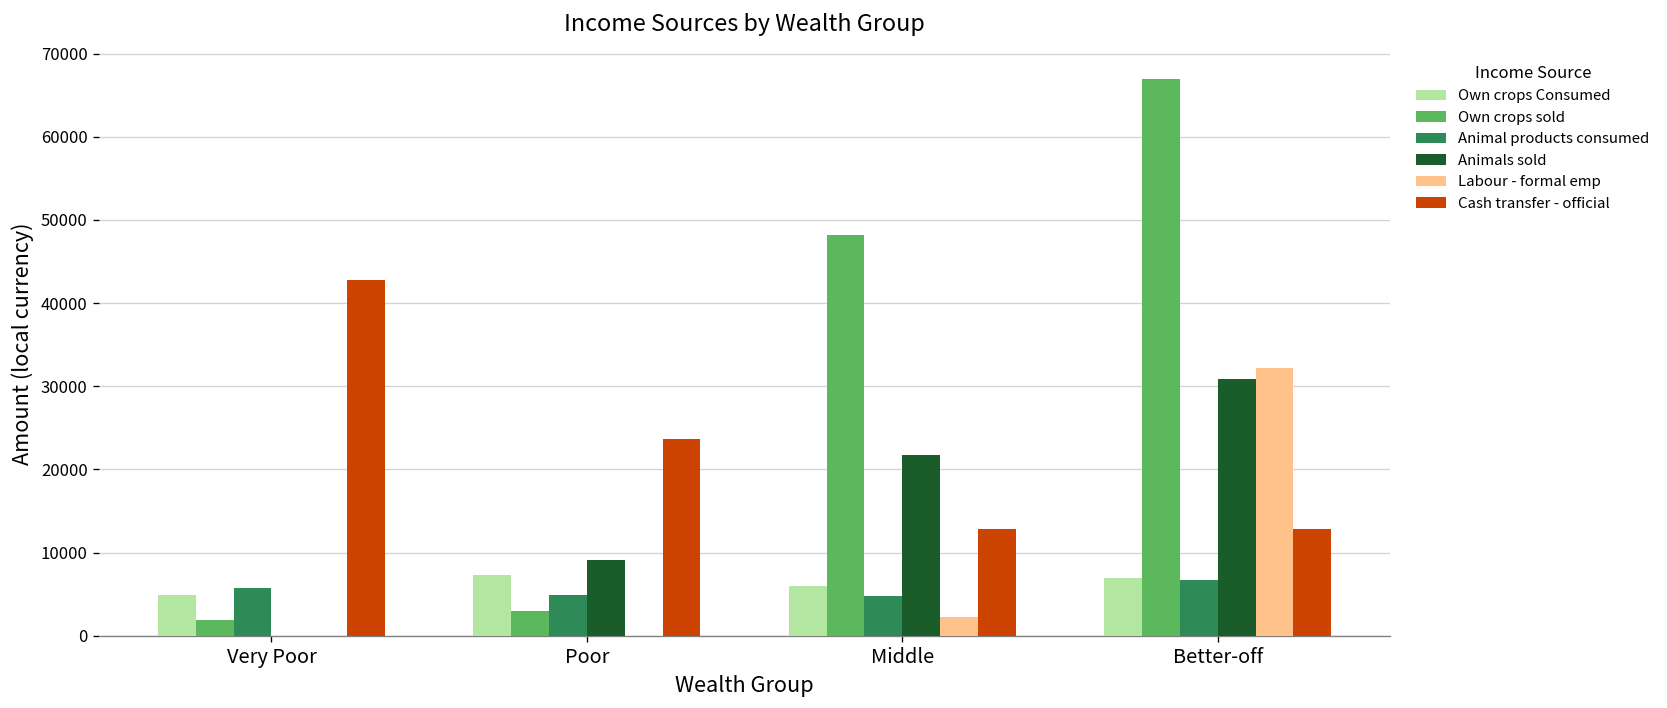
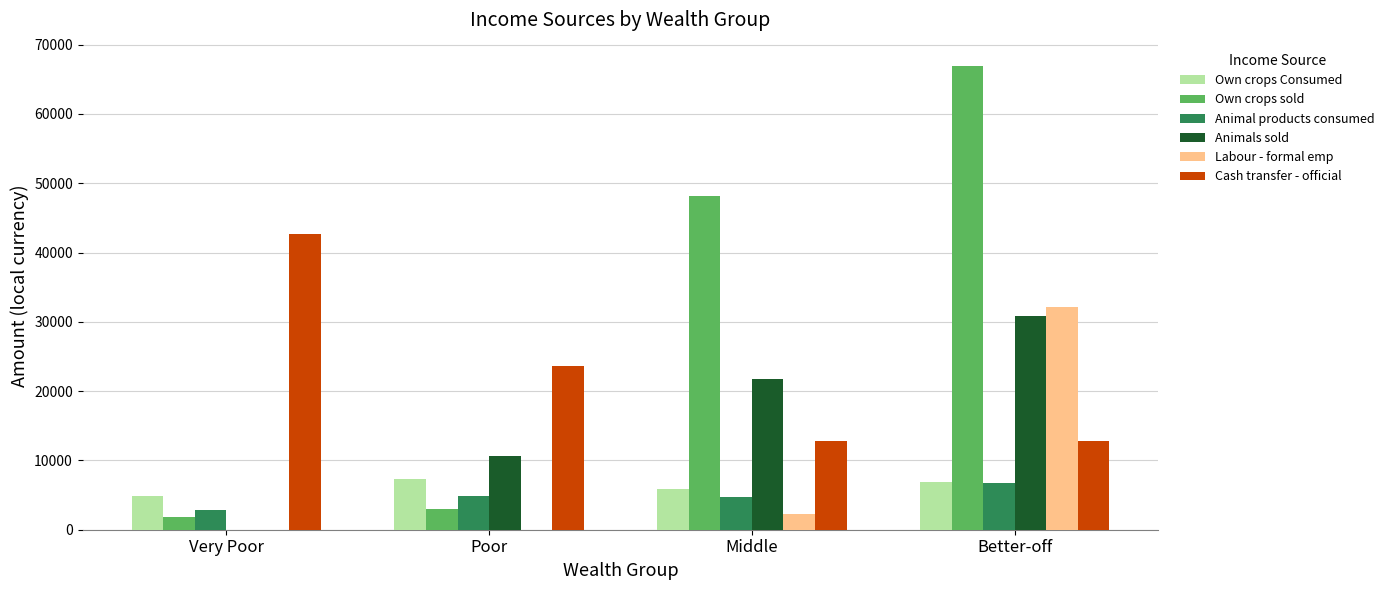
Animal products consumed, Very Poor: 6000 -> 3000
Animals sold, Poor: 9000 -> 11000
